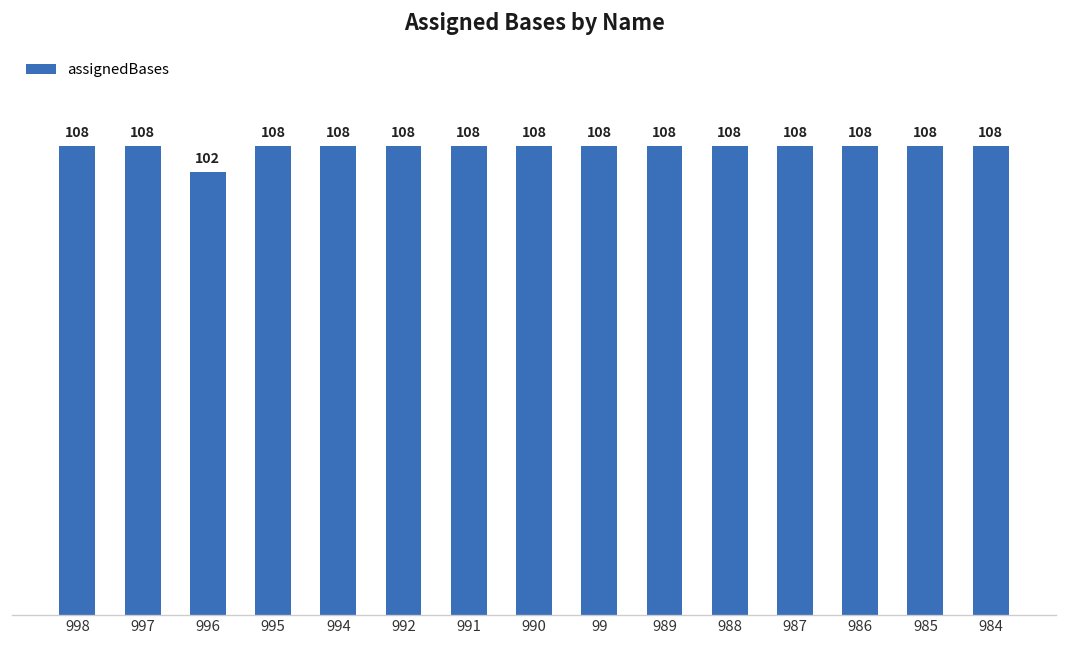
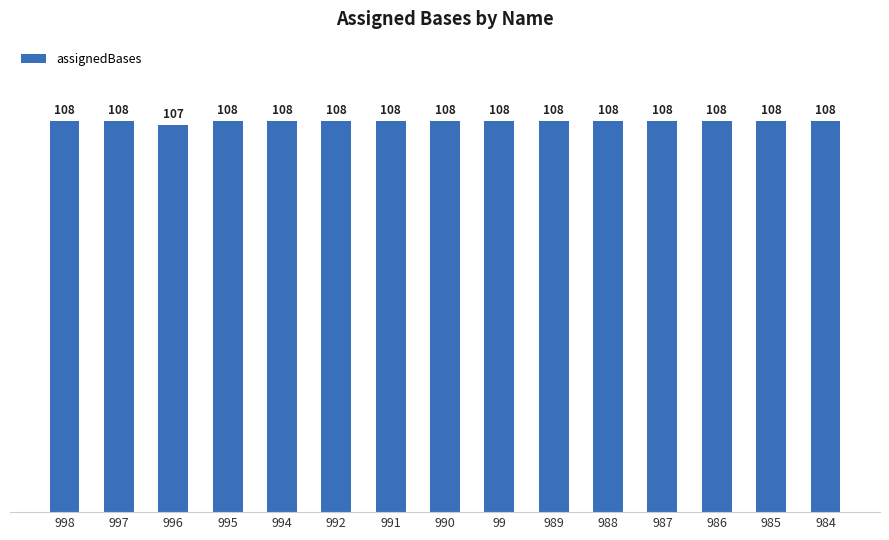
996: 102 -> 107
